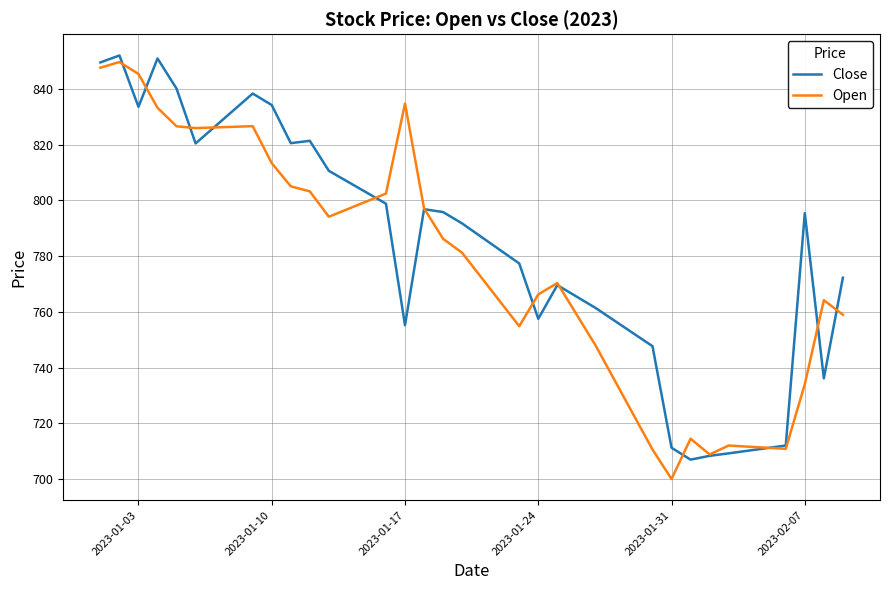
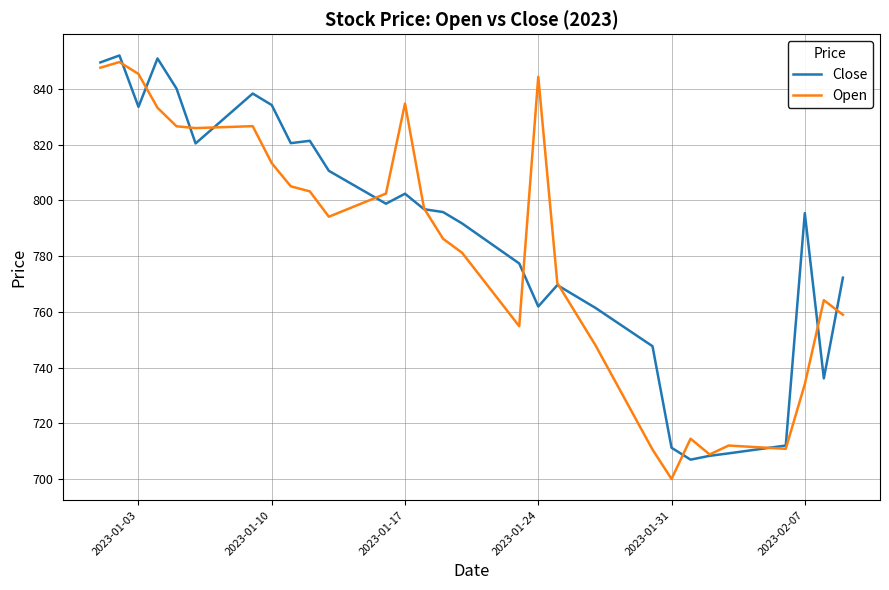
Close, 2023-01-17: 755 -> 802
Close, 2023-01-24: 757 -> 762
Open, 2023-01-24: 766 -> 844
